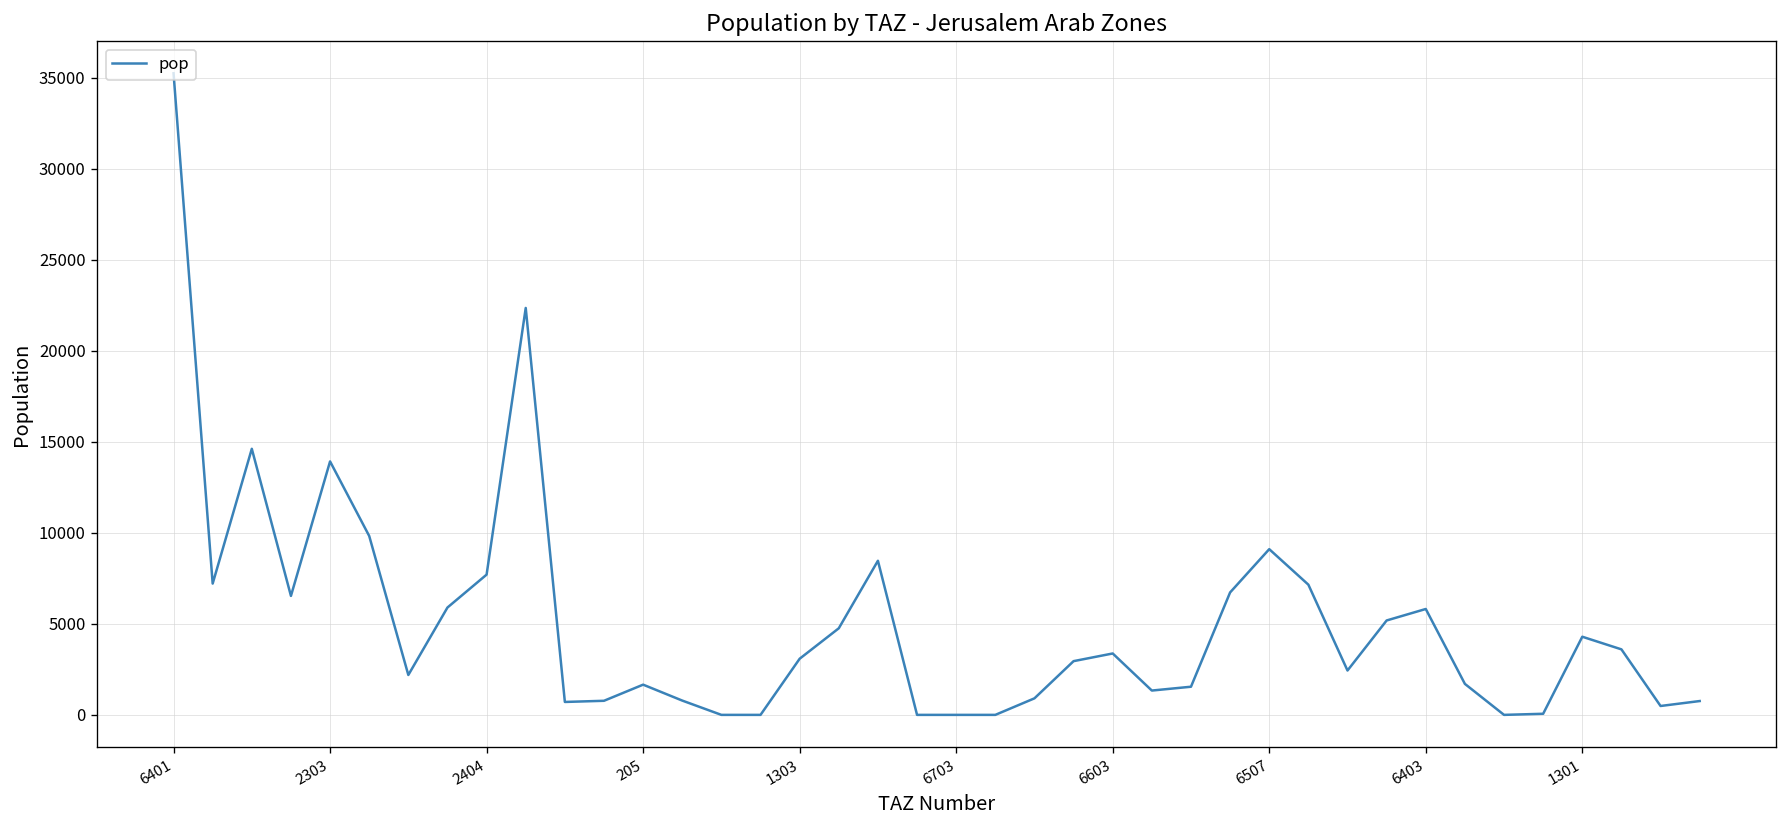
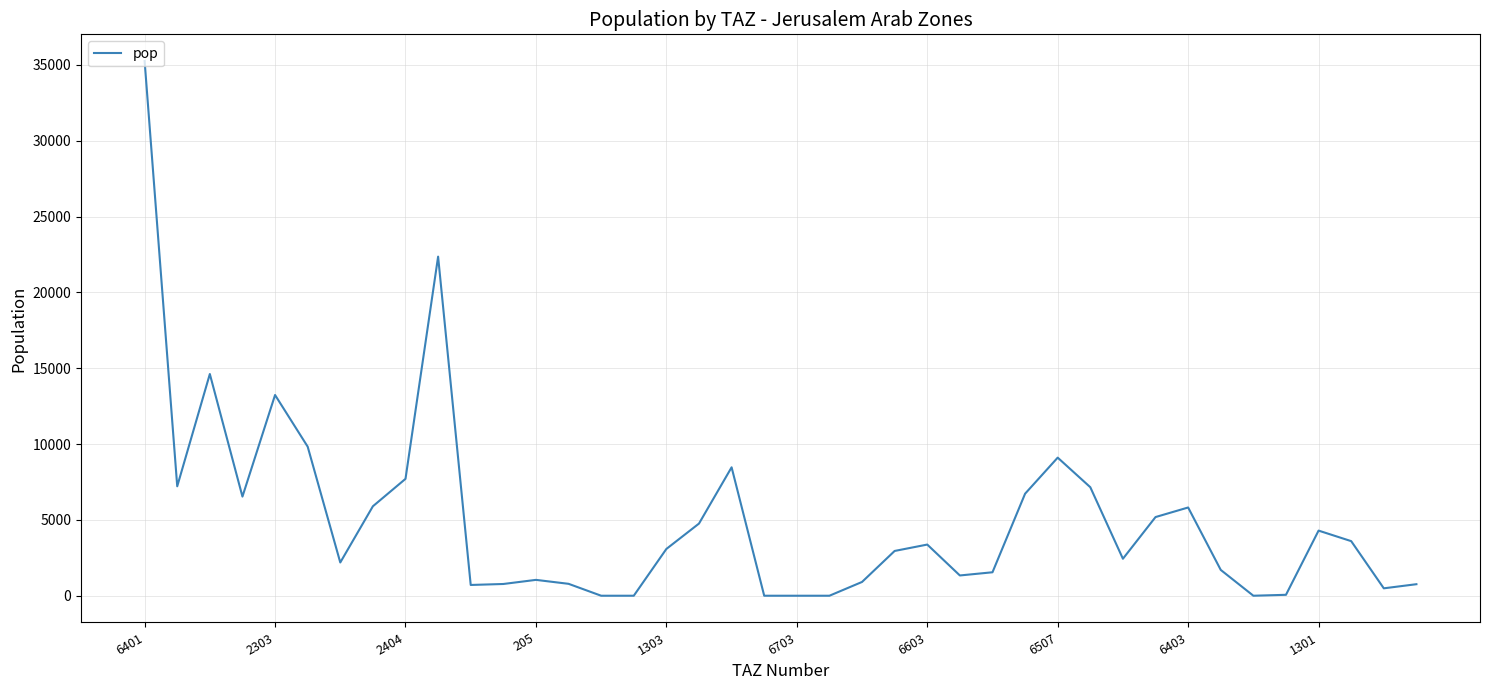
2303: 13900 -> 13200
205: 1700 -> 1000
